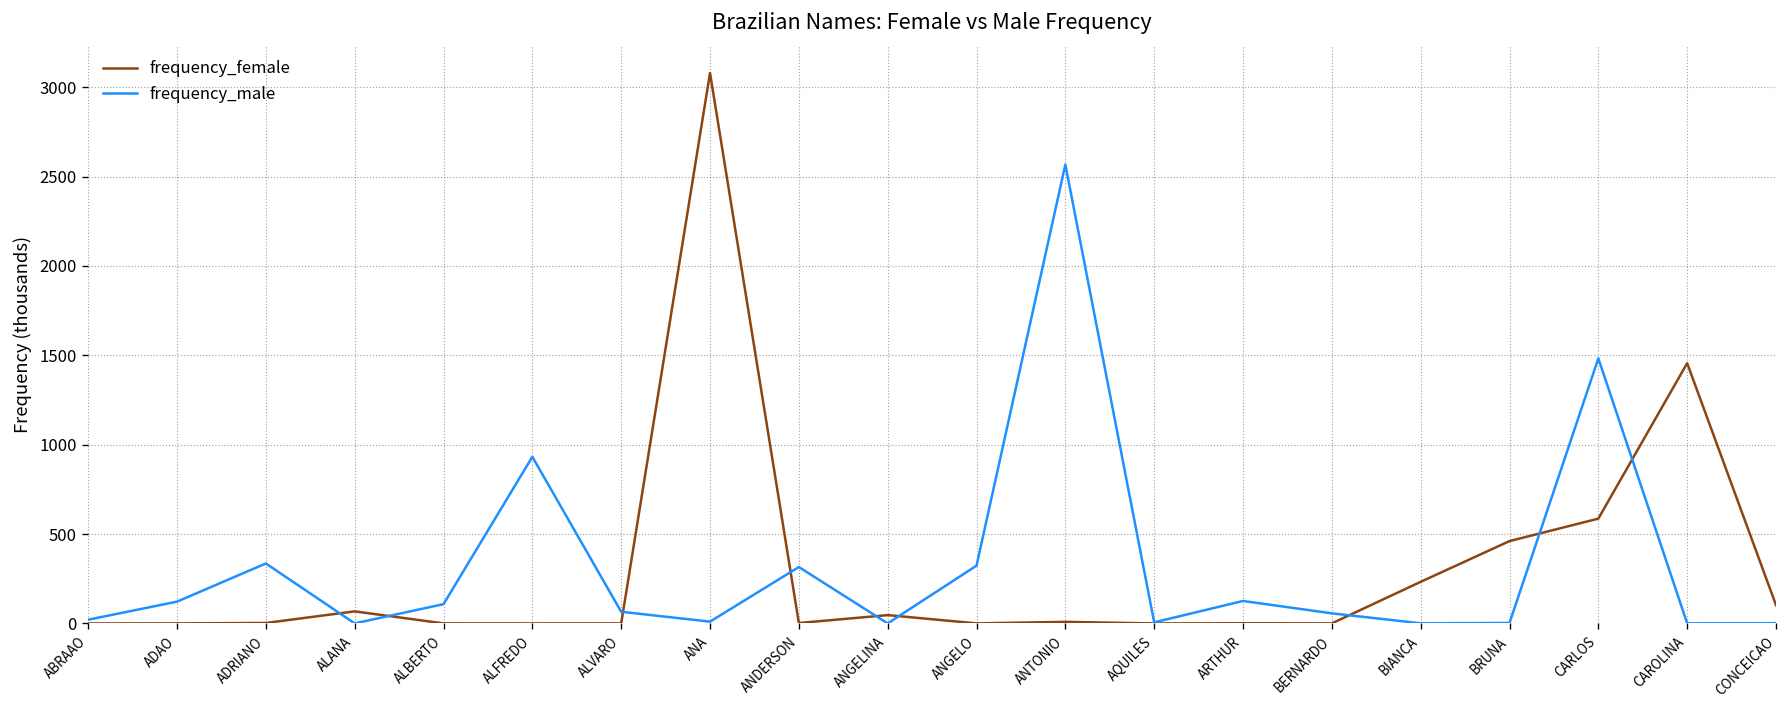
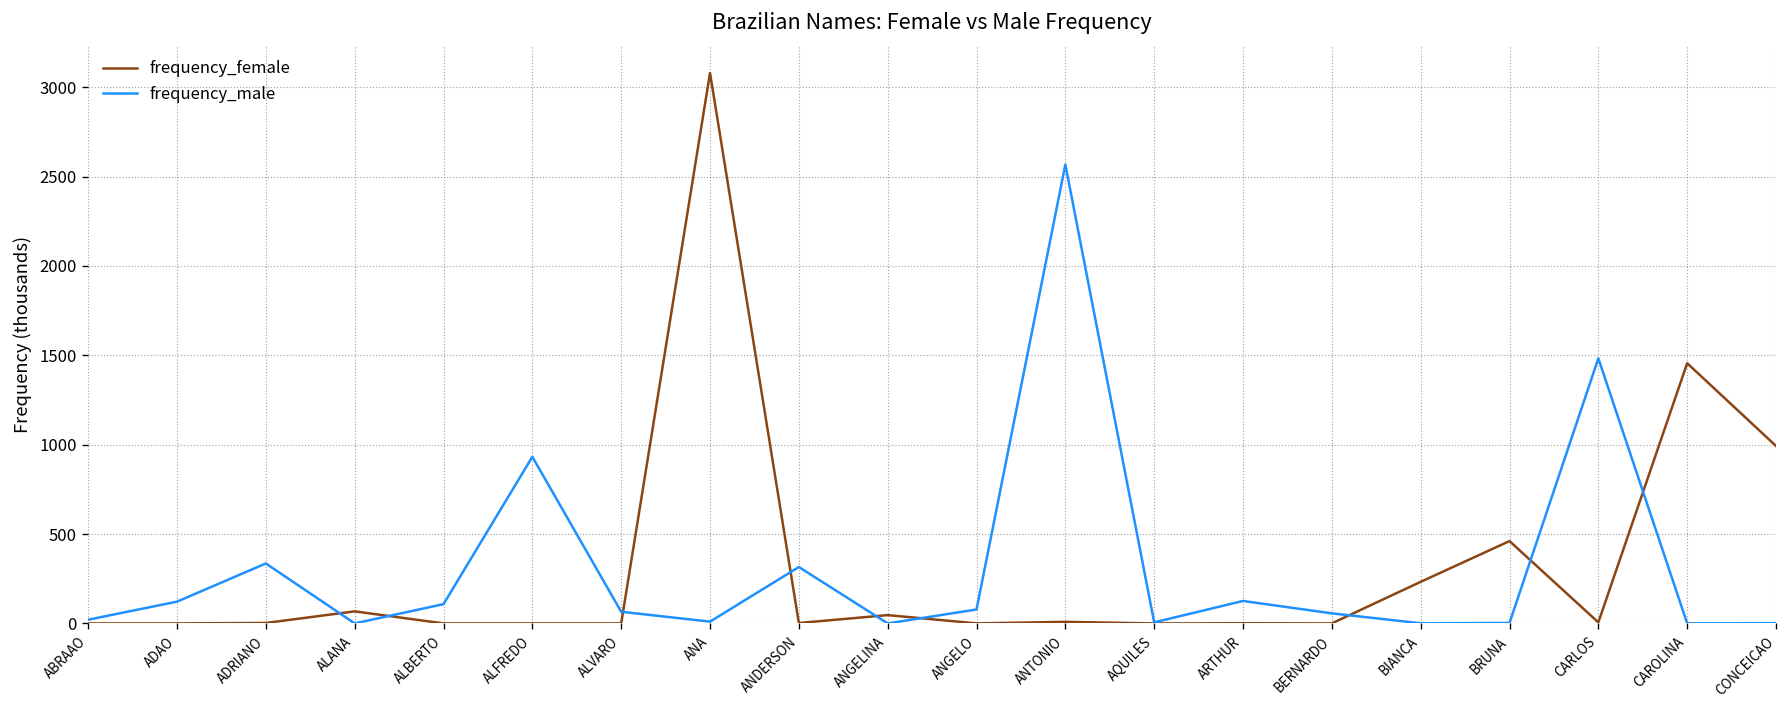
frequency_male, ANGELO: 320 -> 80
frequency_female, CARLOS: 590 -> 10
frequency_female, CONCEICAO: 100 -> 990
